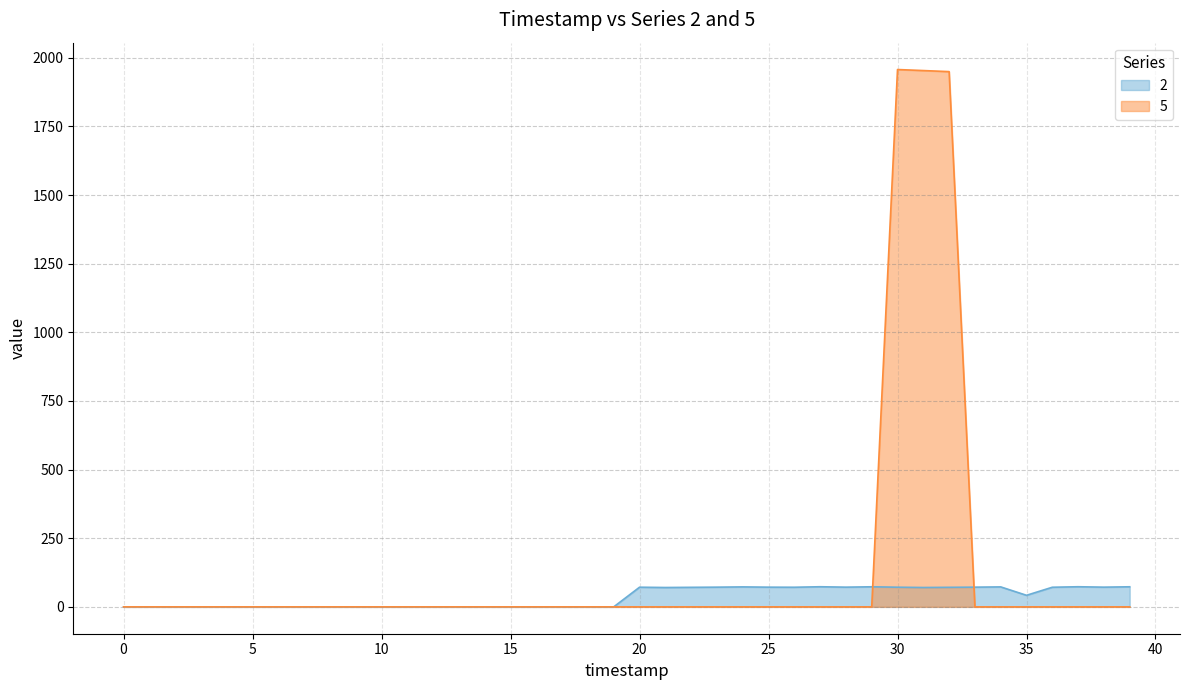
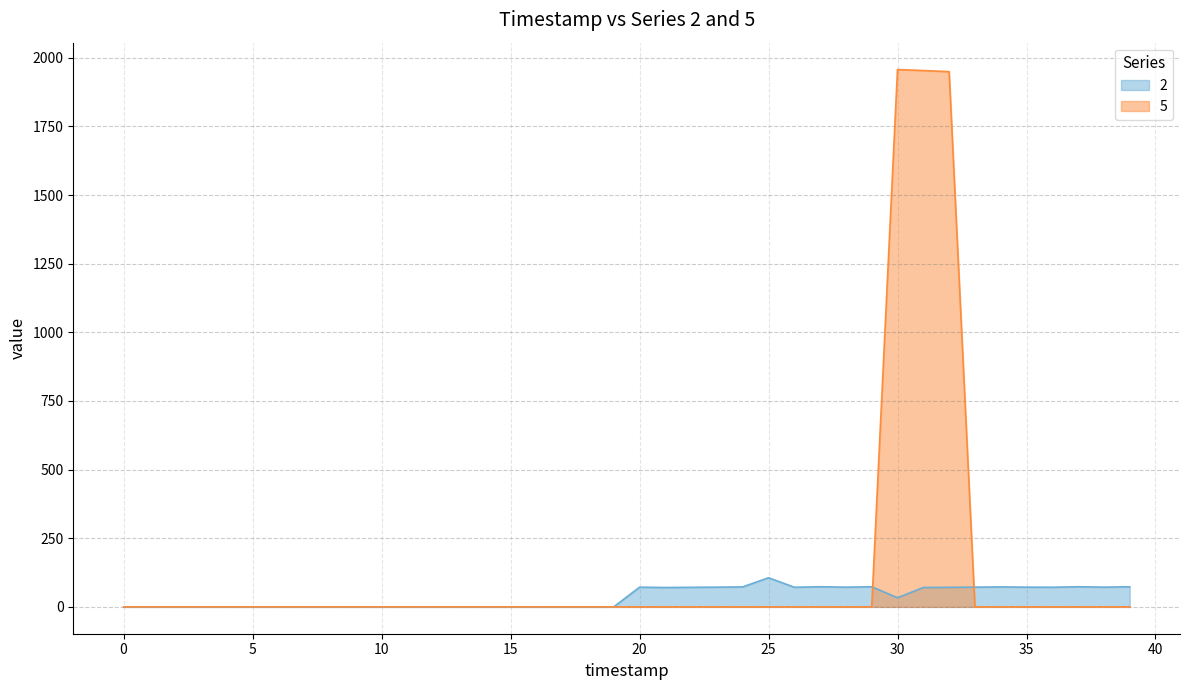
2, 25: 70 -> 110
2, 30: 70 -> 30
2, 35: 40 -> 70
